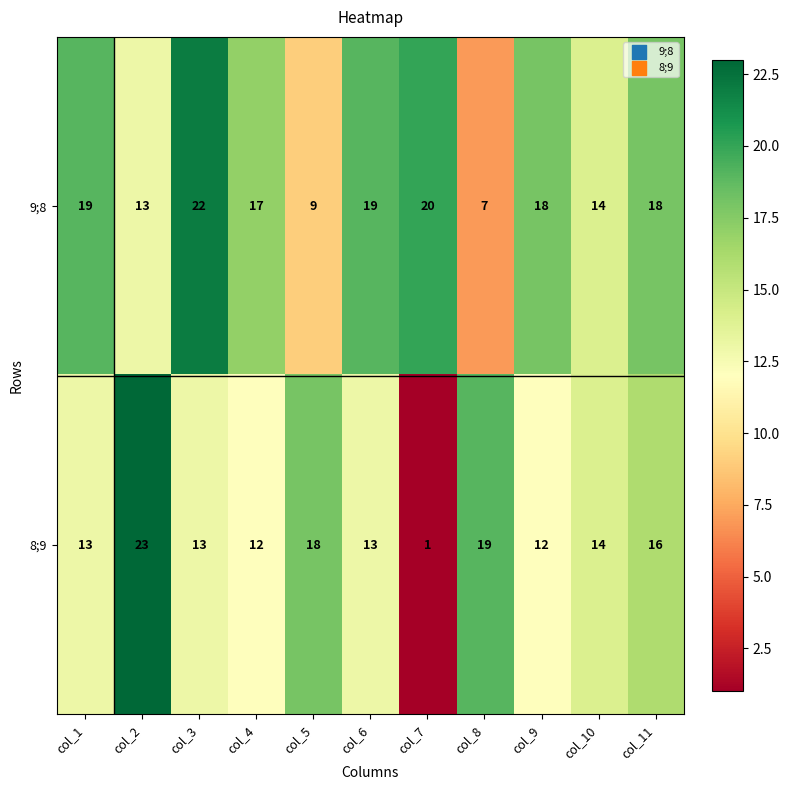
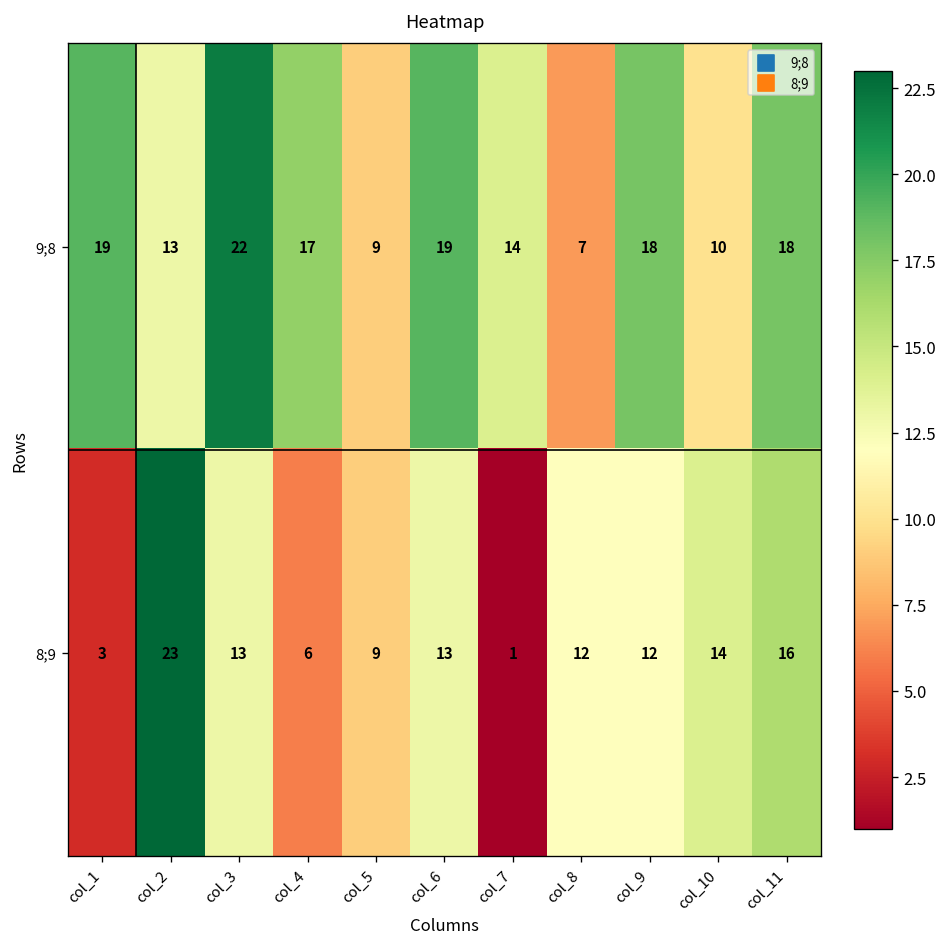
9;8, col_7: 20 -> 14
9;8, col_10: 14 -> 10
8;9, col_1: 13 -> 3
8;9, col_4: 12 -> 6
8;9, col_5: 18 -> 9
8;9, col_8: 19 -> 12
